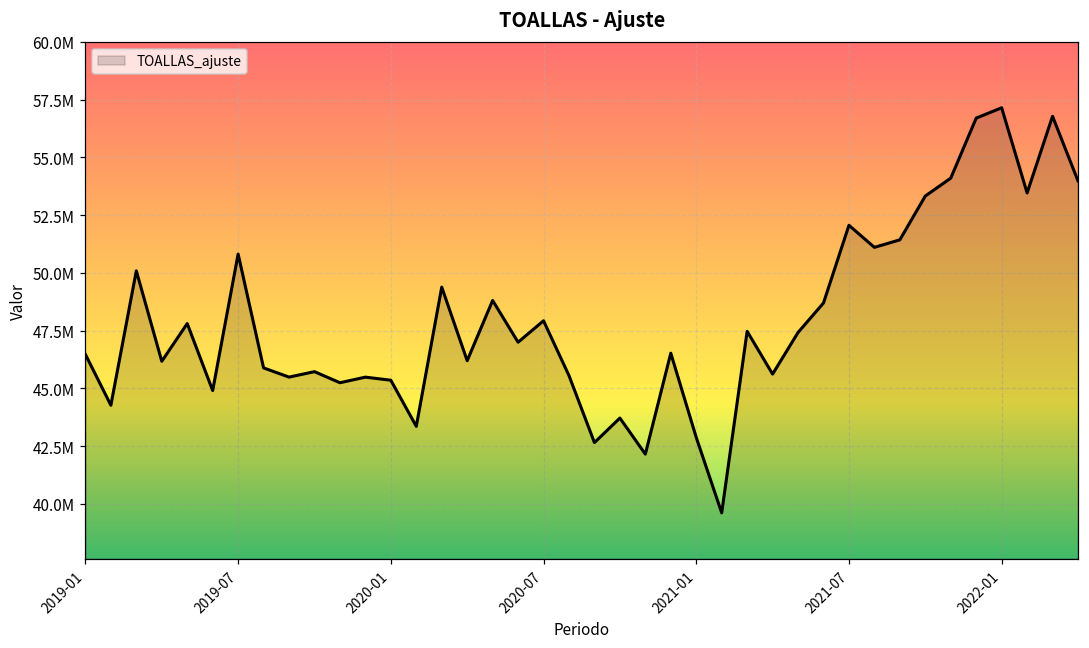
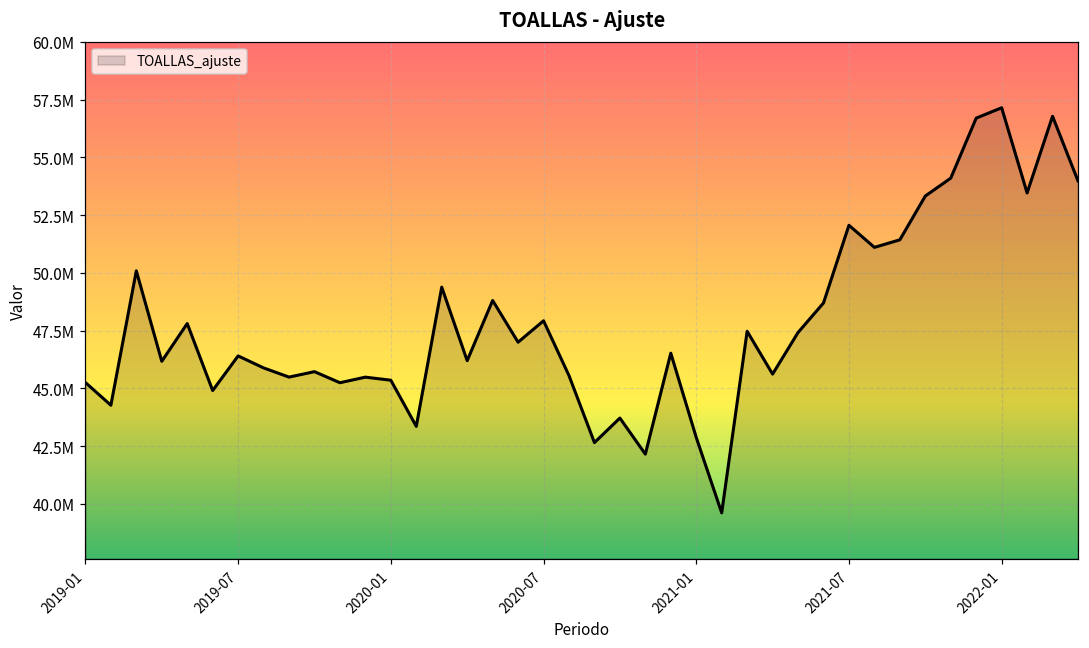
2019-01: 46500000 -> 45200000
2019-07: 50800000 -> 46400000
